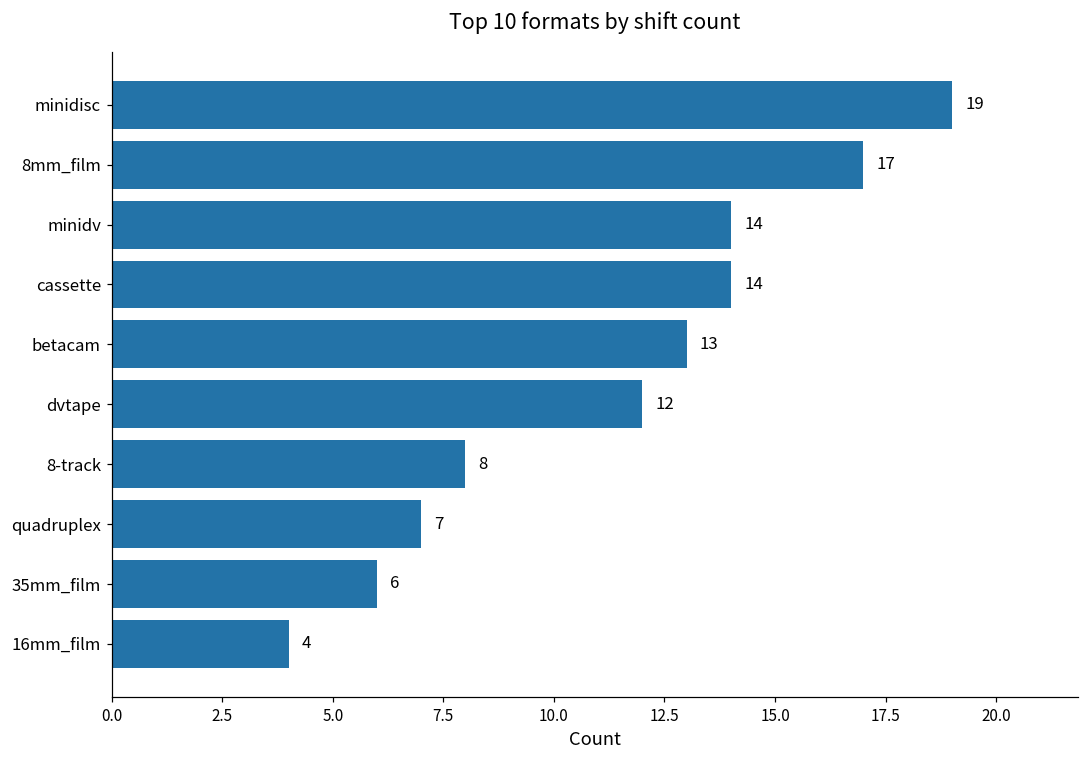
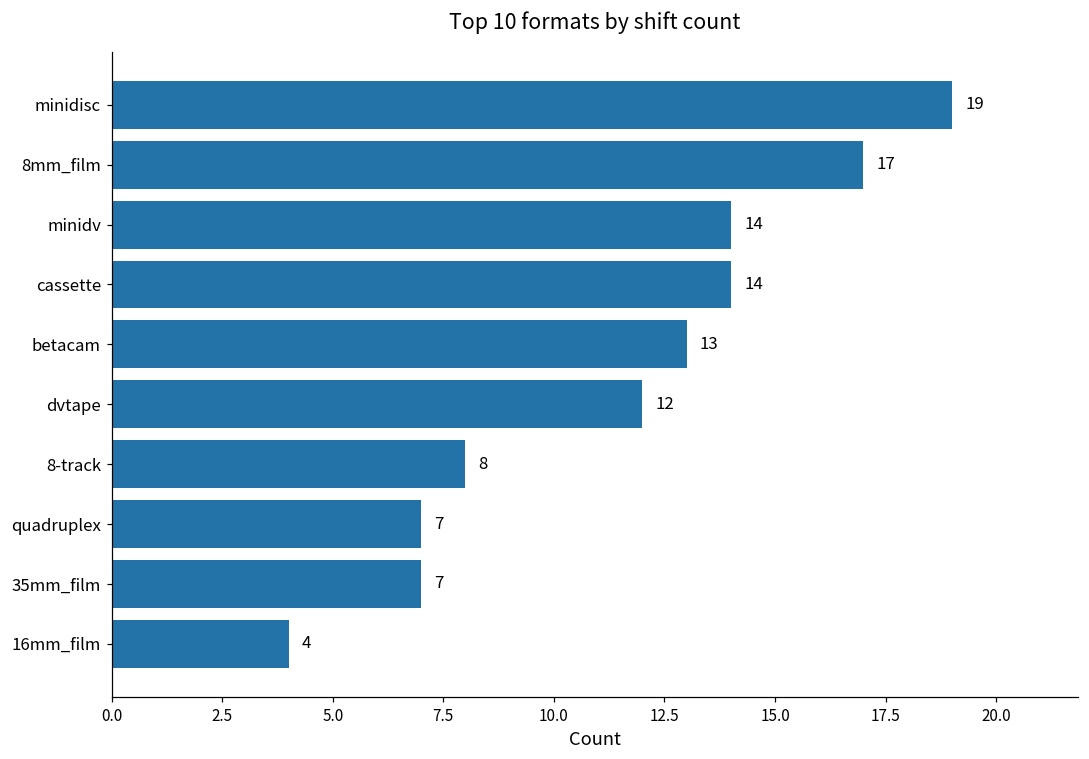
35mm_film: 6 -> 7
